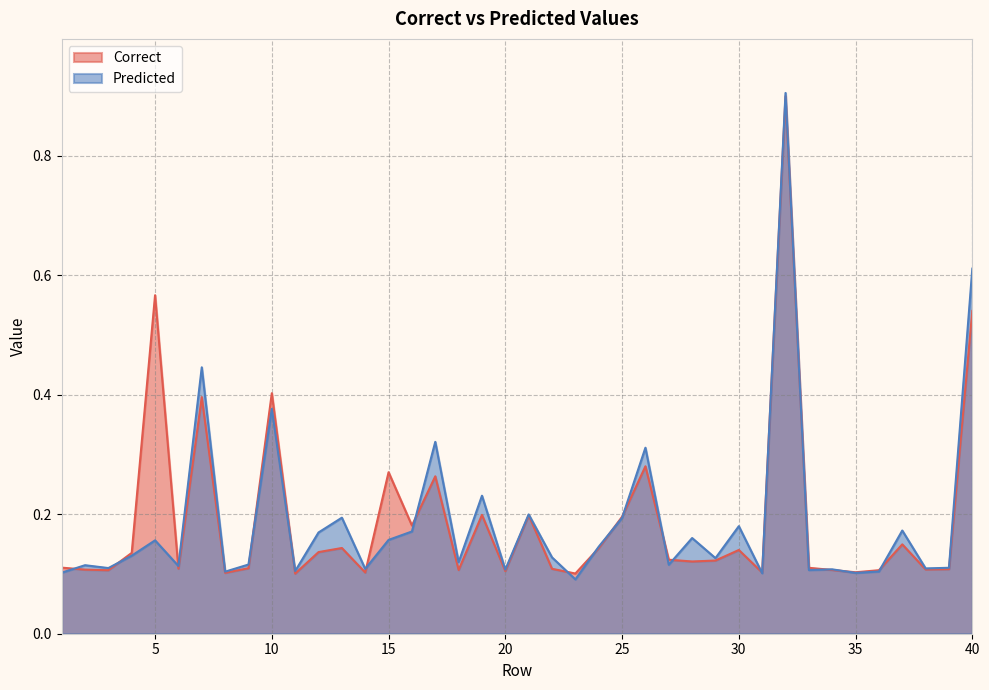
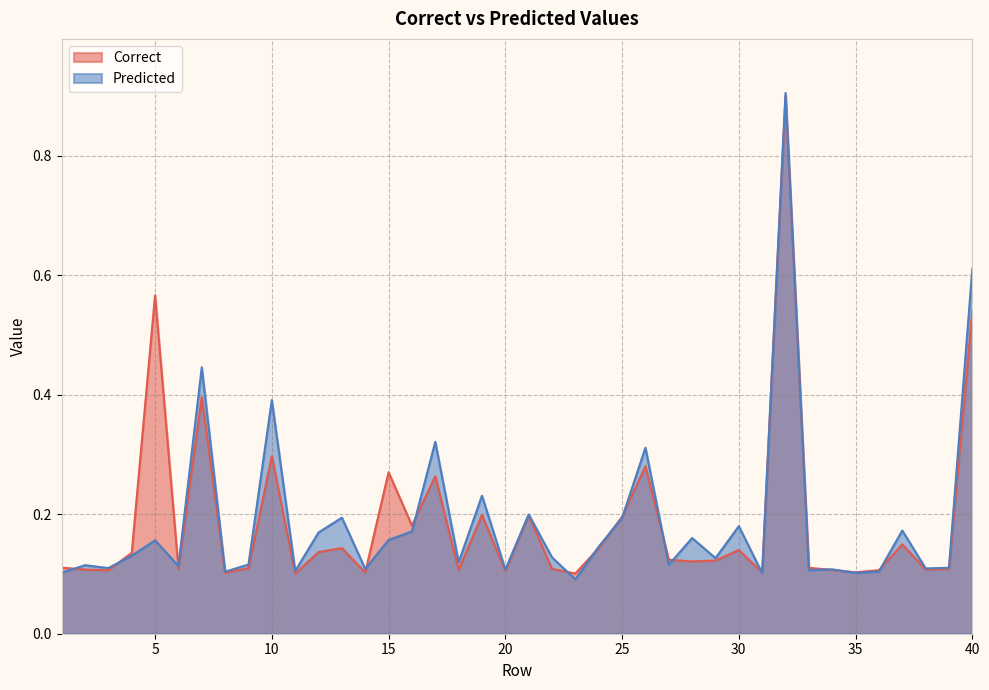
Correct, 10: 0.40 -> 0.30
Predicted, 10: 0.38 -> 0.39
